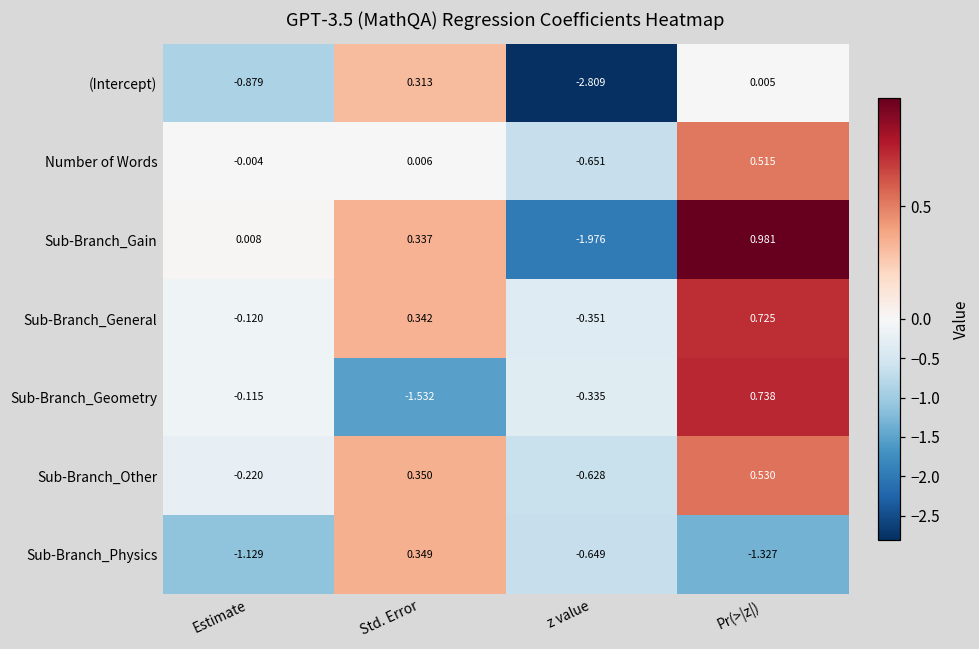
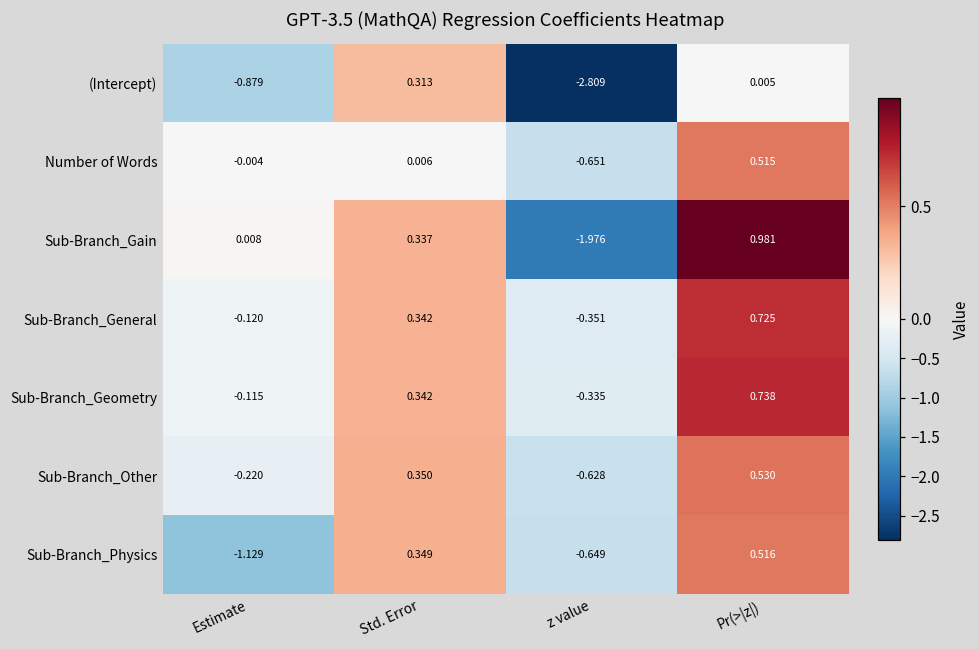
Sub-Branch_Geometry, Std. Error: -1.532 -> 0.342
Sub-Branch_Physics, Pr(>|z|): -1.327 -> 0.516
